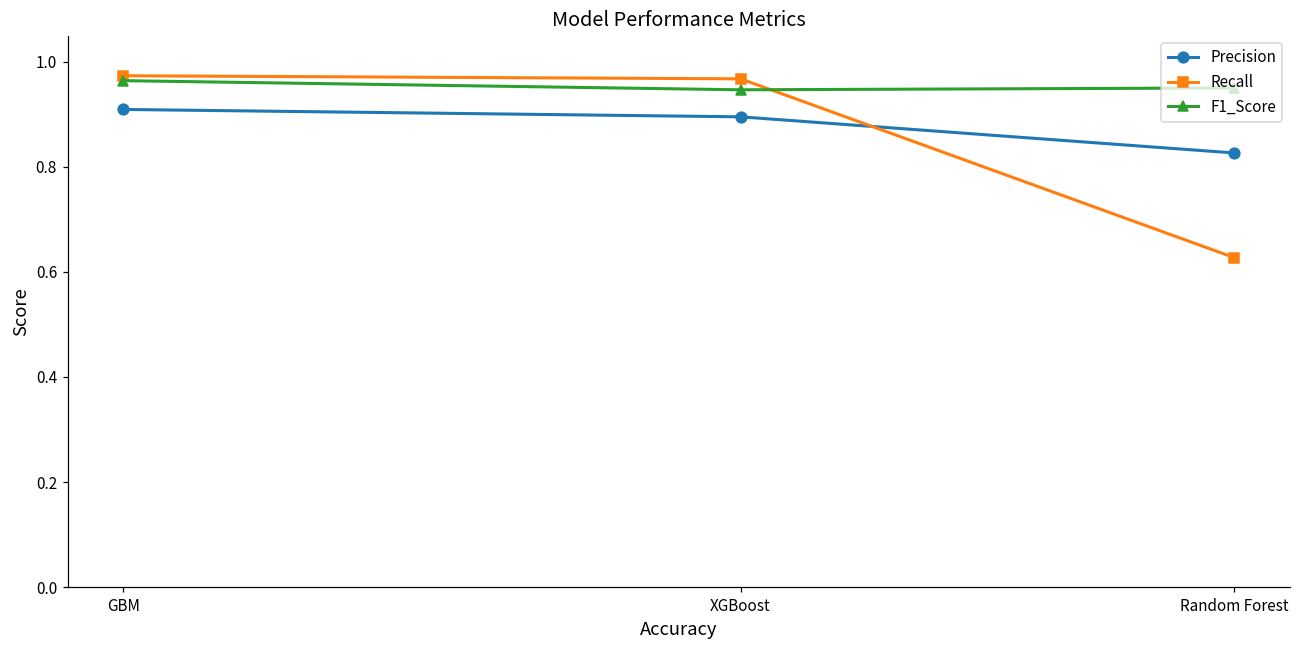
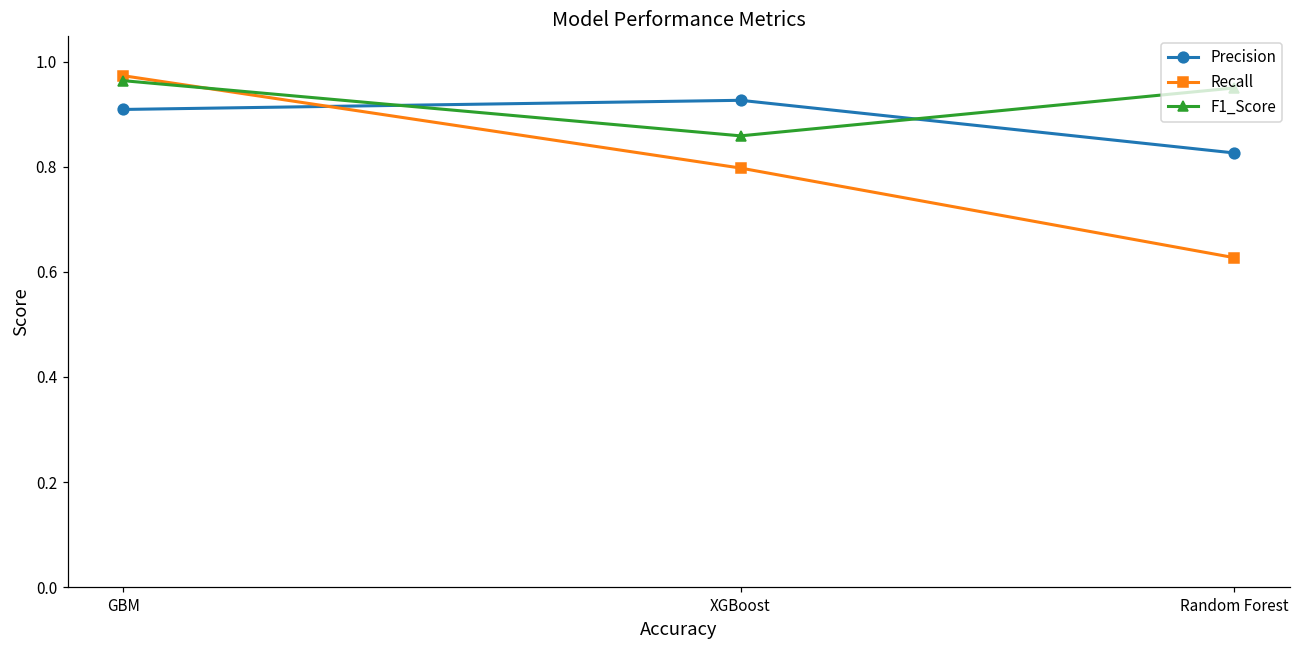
Precision, XGBoost: 0.90 -> 0.93
Recall, XGBoost: 0.97 -> 0.80
F1_Score, XGBoost: 0.95 -> 0.86
